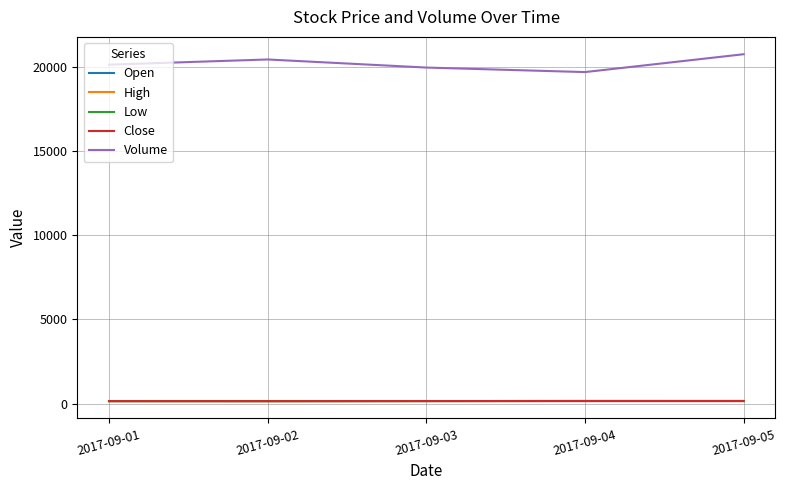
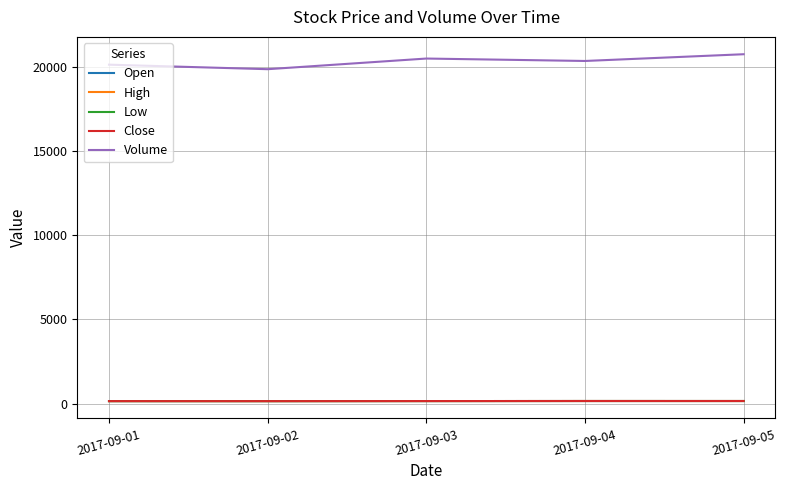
Volume, 2017-09-02: 20400 -> 19900
Volume, 2017-09-03: 20000 -> 20500
Volume, 2017-09-04: 19700 -> 20300
